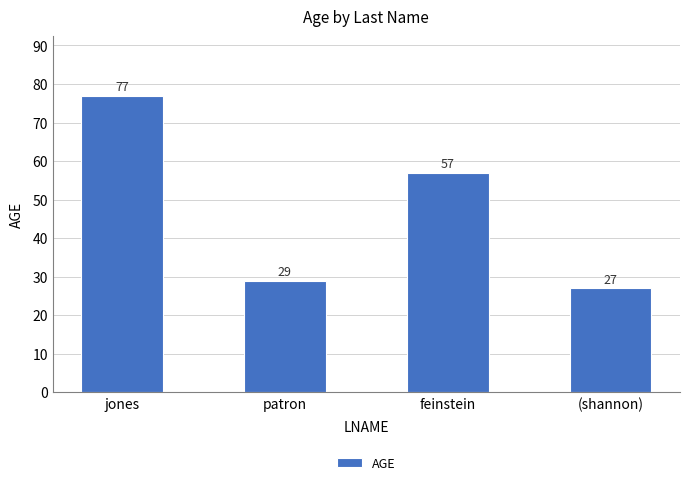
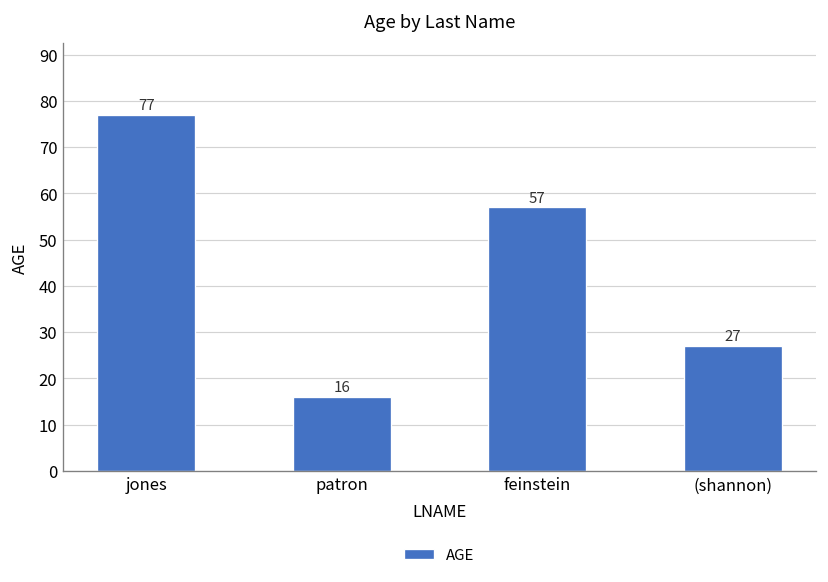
patron: 29 -> 16
